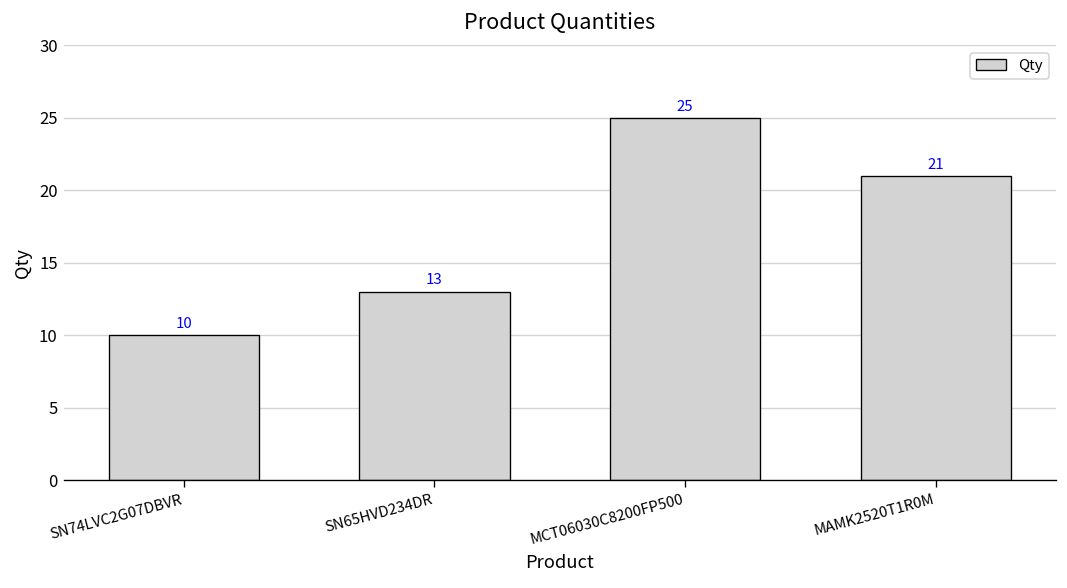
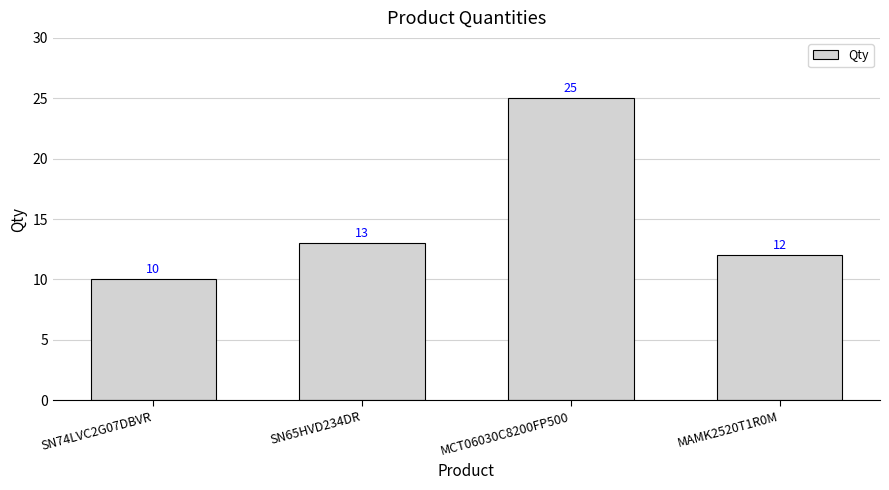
MAMK2520T1R0M: 21 -> 12
